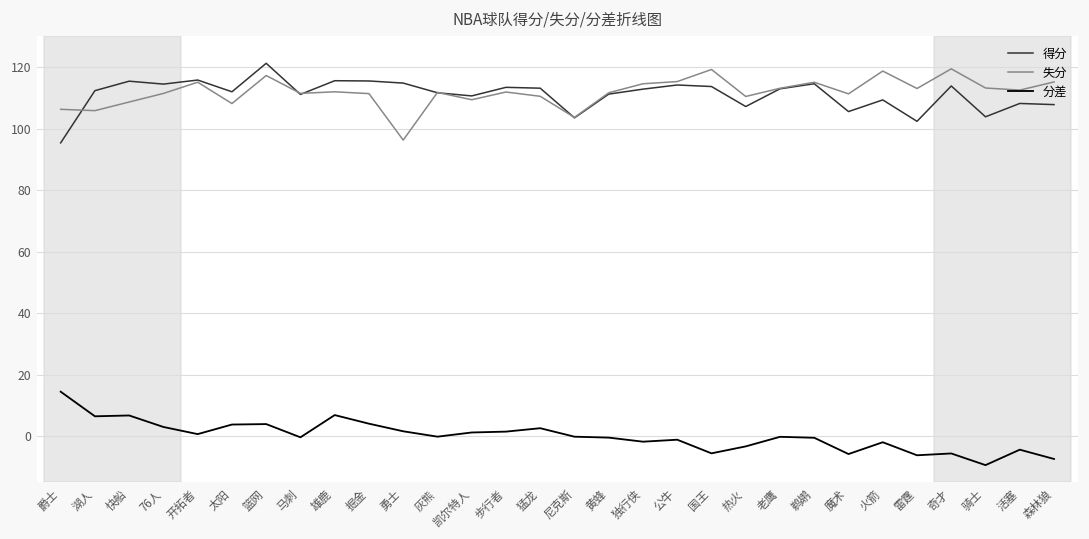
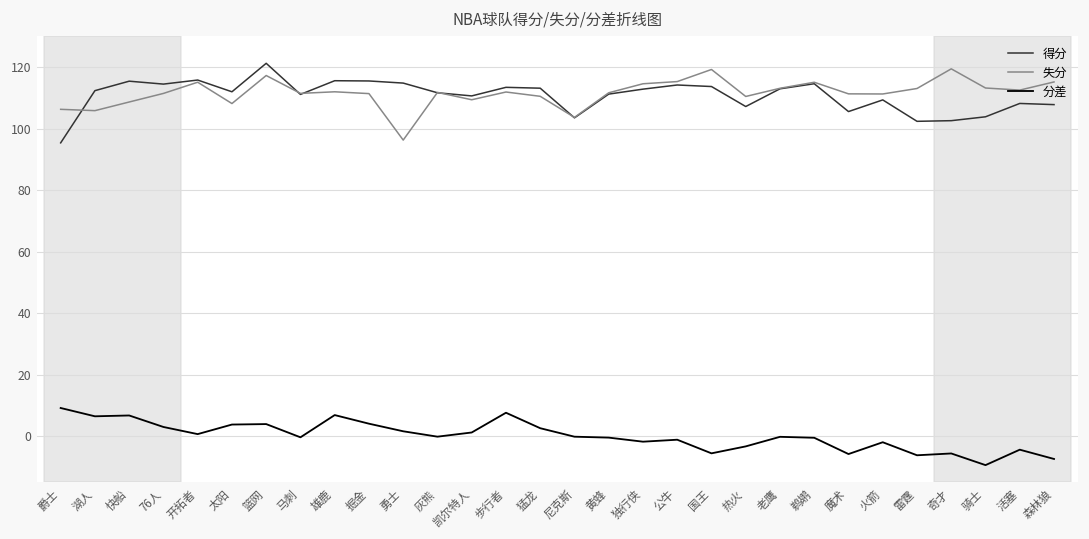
分差, 爵士: 15 -> 9
分差, 步行者: 2 -> 8
失分, 火箭: 119 -> 111
得分, 奇才: 114 -> 103
